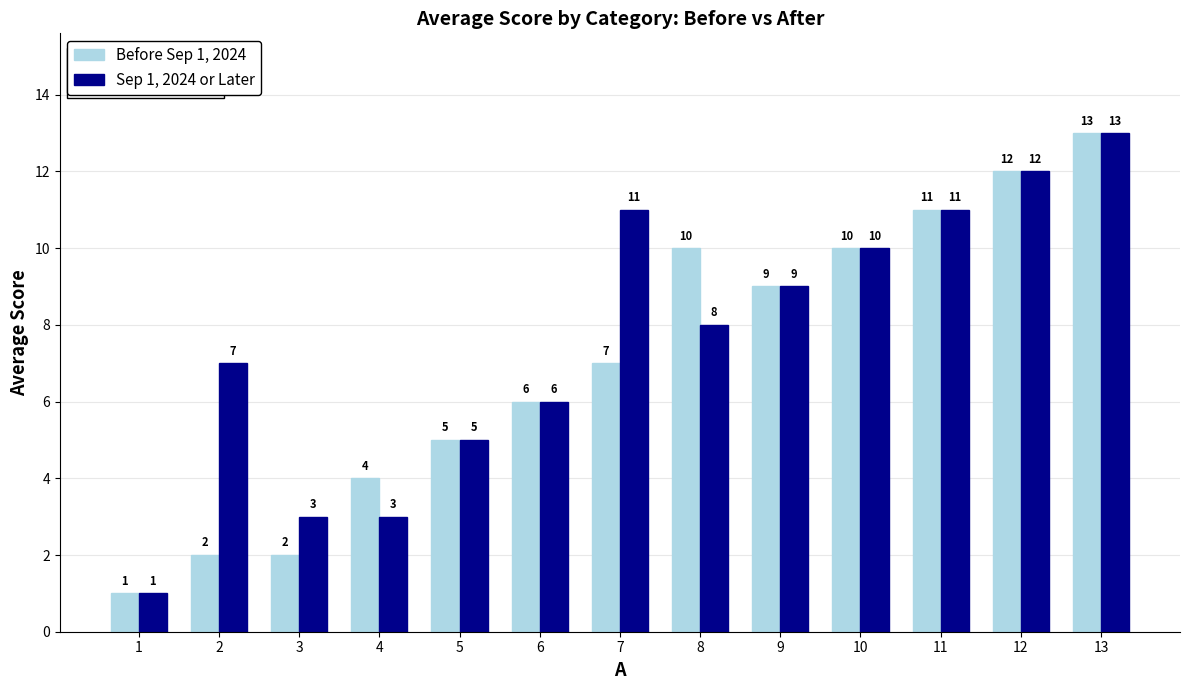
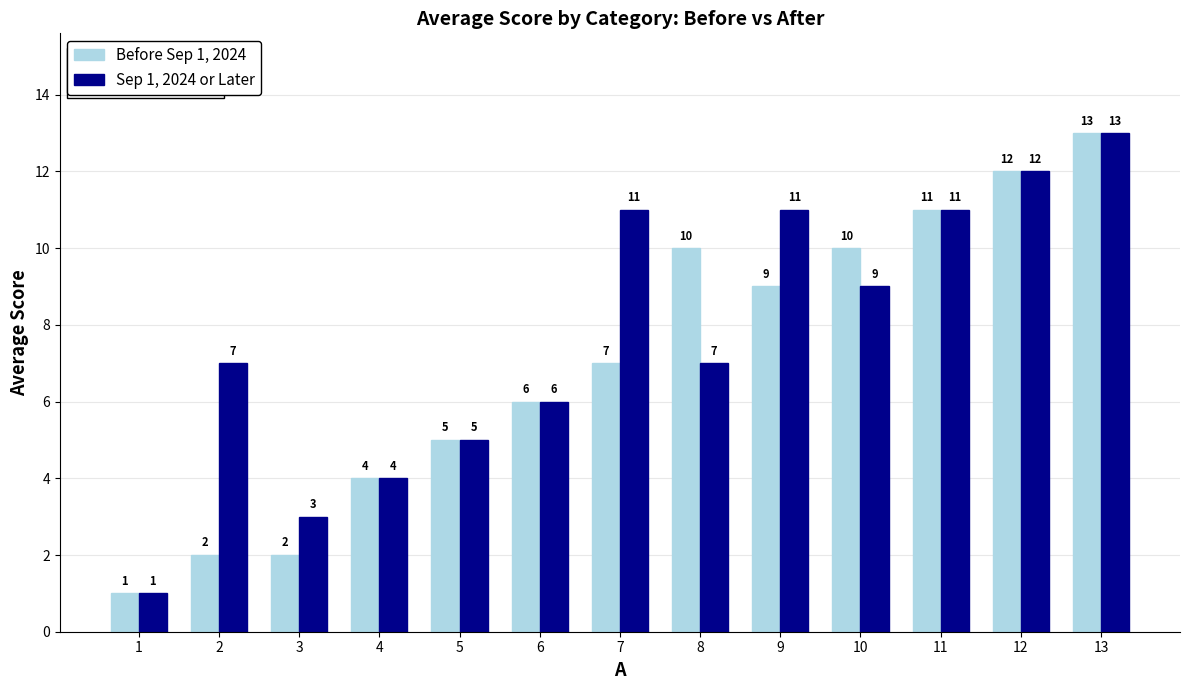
Sep 1, 2024 or Later, 4: 3 -> 4
Sep 1, 2024 or Later, 8: 8 -> 7
Sep 1, 2024 or Later, 9: 9 -> 11
Sep 1, 2024 or Later, 10: 10 -> 9
